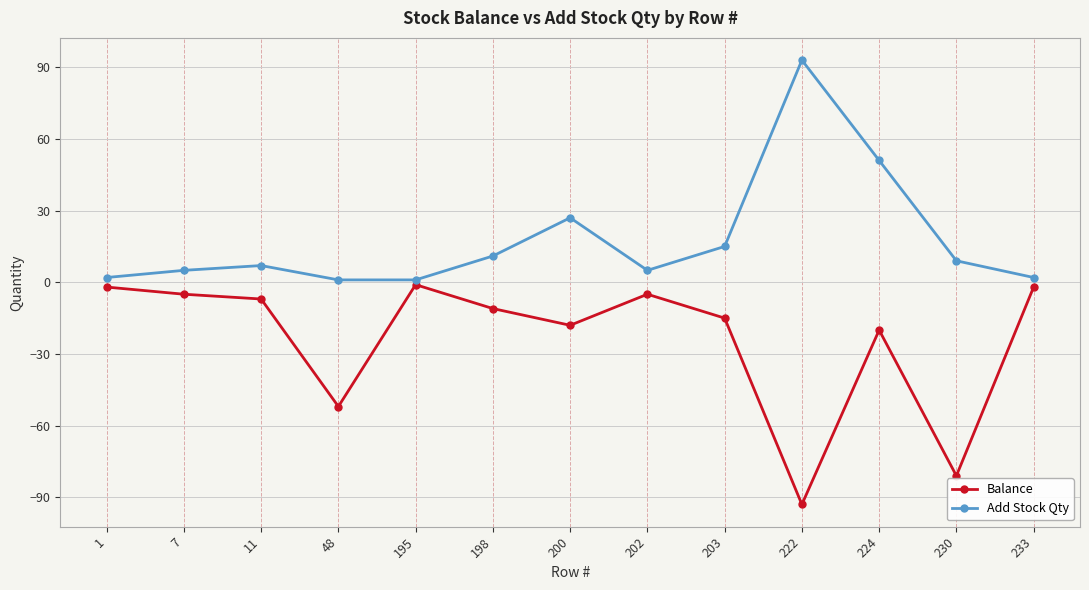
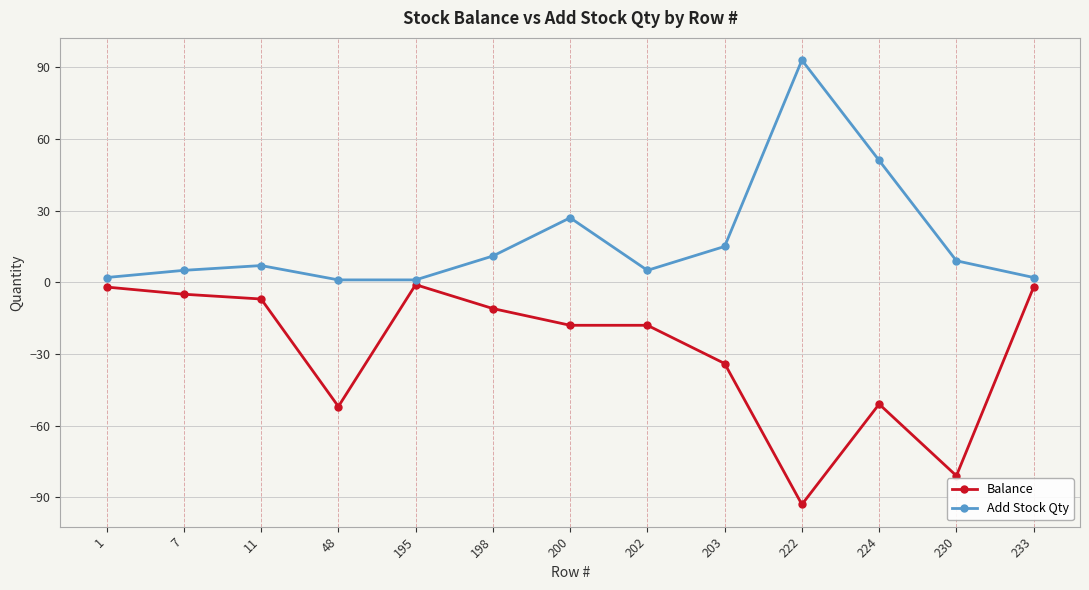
Balance, 202: -5 -> -18
Balance, 203: -15 -> -34
Balance, 224: -20 -> -51
